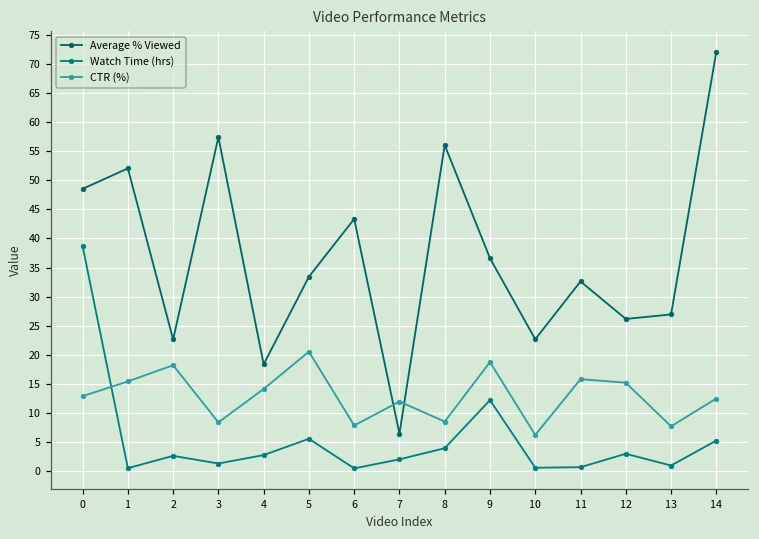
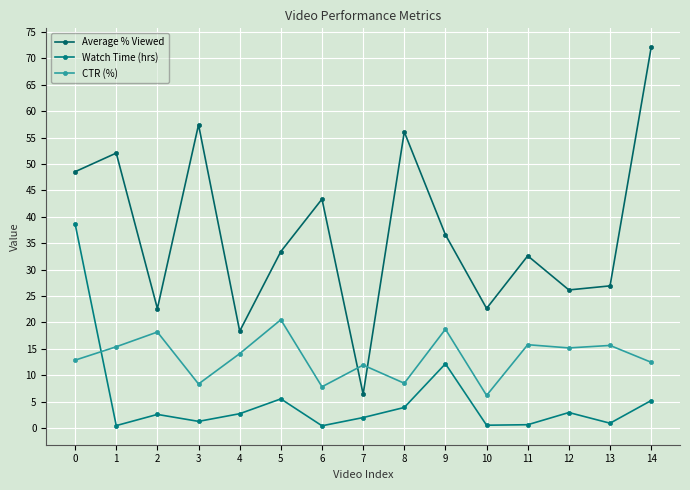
CTR (%), 13: 8 -> 16
